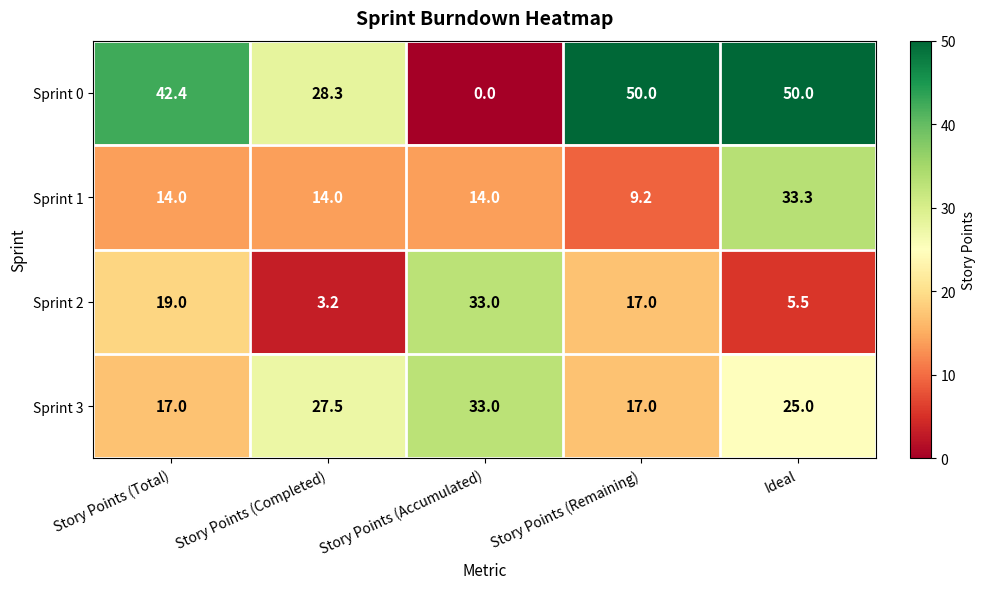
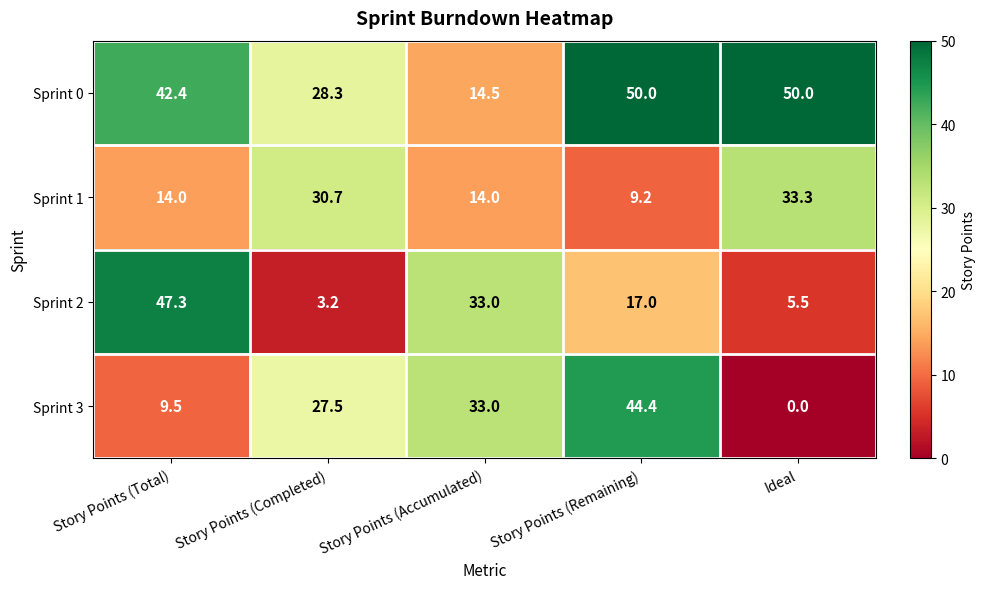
Sprint 0, Story Points (Accumulated): 0.0 -> 14.5
Sprint 1, Story Points (Completed): 14.0 -> 30.7
Sprint 2, Story Points (Total): 19.0 -> 47.3
Sprint 3, Story Points (Total): 17.0 -> 9.5
Sprint 3, Story Points (Remaining): 17.0 -> 44.4
Sprint 3, Ideal: 25.0 -> 0.0
